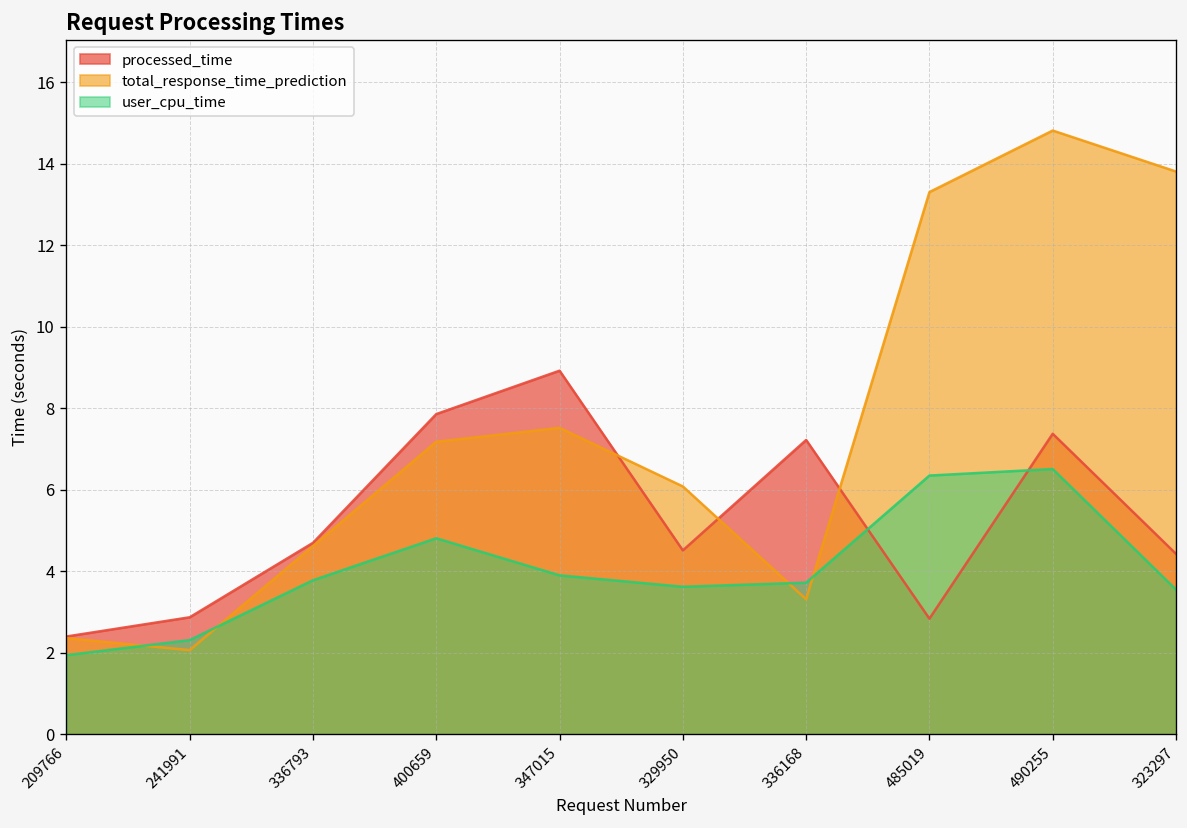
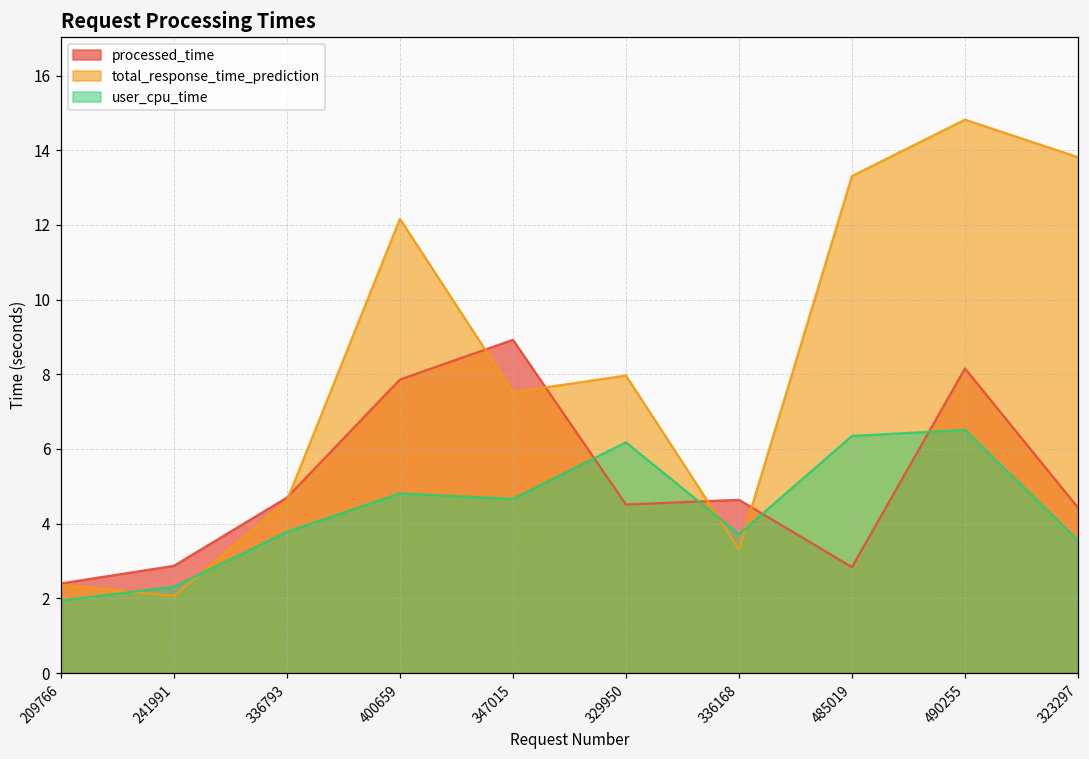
total_response_time_prediction, 400659: 7.2 -> 12.2
user_cpu_time, 347015: 3.9 -> 4.7
total_response_time_prediction, 329950: 6.1 -> 8.0
user_cpu_time, 329950: 3.6 -> 6.2
processed_time, 336168: 7.2 -> 4.6
processed_time, 490255: 7.4 -> 8.2
